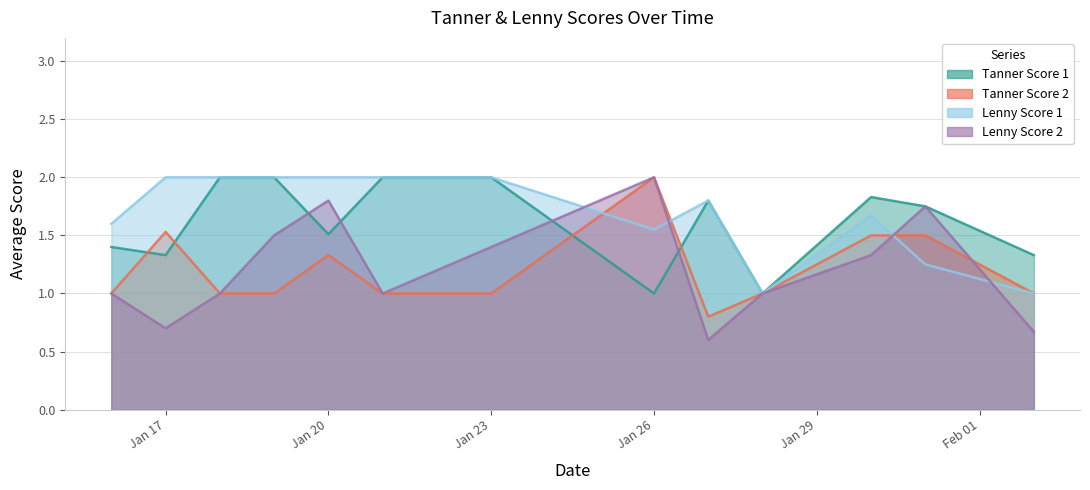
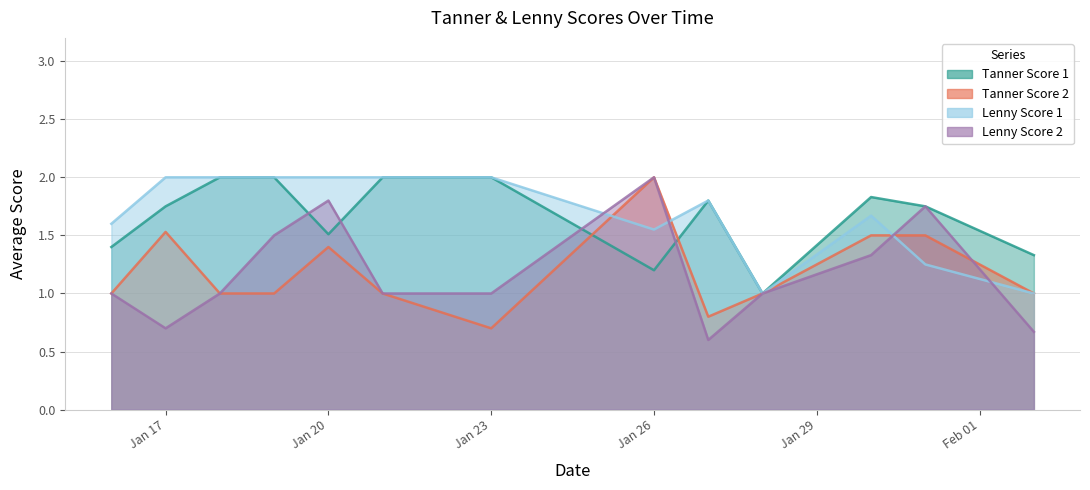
Tanner Score 1, Jan 17: 1.33 -> 1.75
Tanner Score 2, Jan 20: 1.33 -> 1.40
Tanner Score 2, Jan 23: 1.0 -> 0.7
Lenny Score 2, Jan 23: 1.4 -> 1.0
Tanner Score 1, Jan 26: 1.0 -> 1.2
